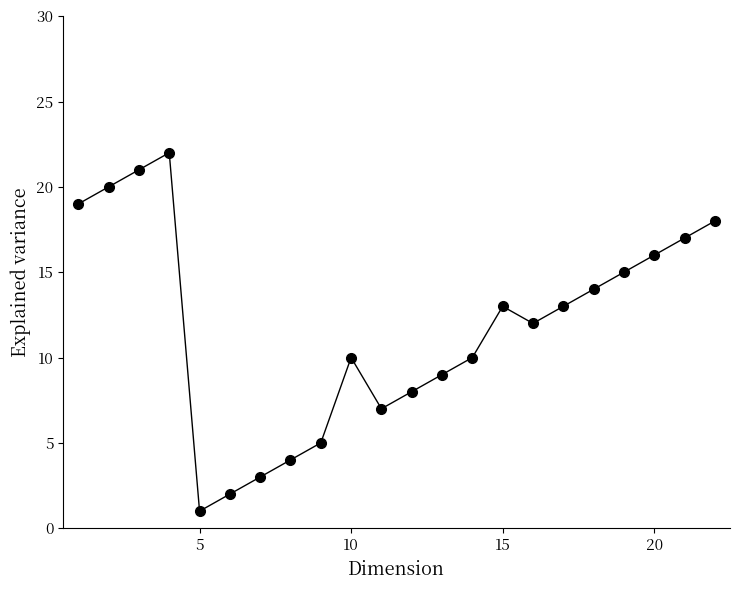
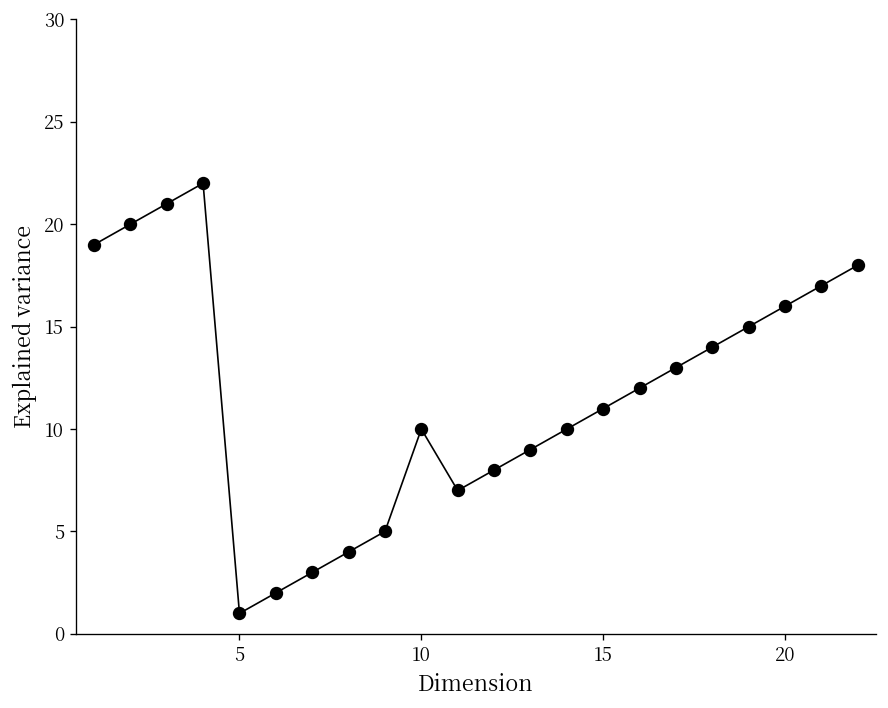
15: 13 -> 11
